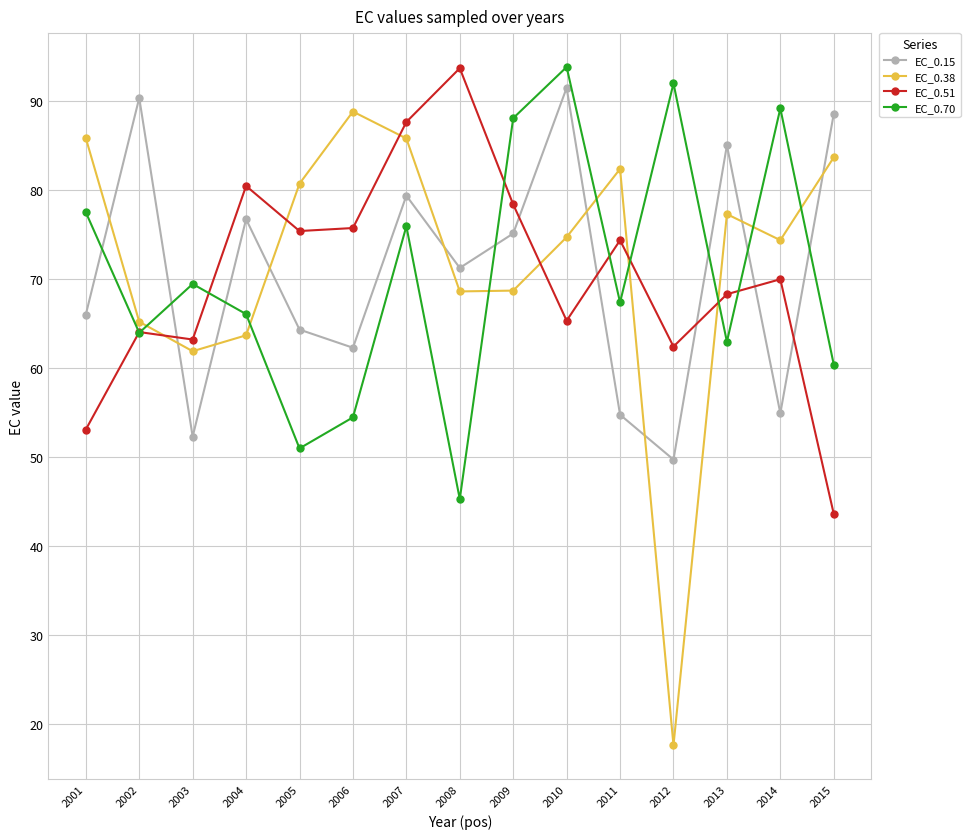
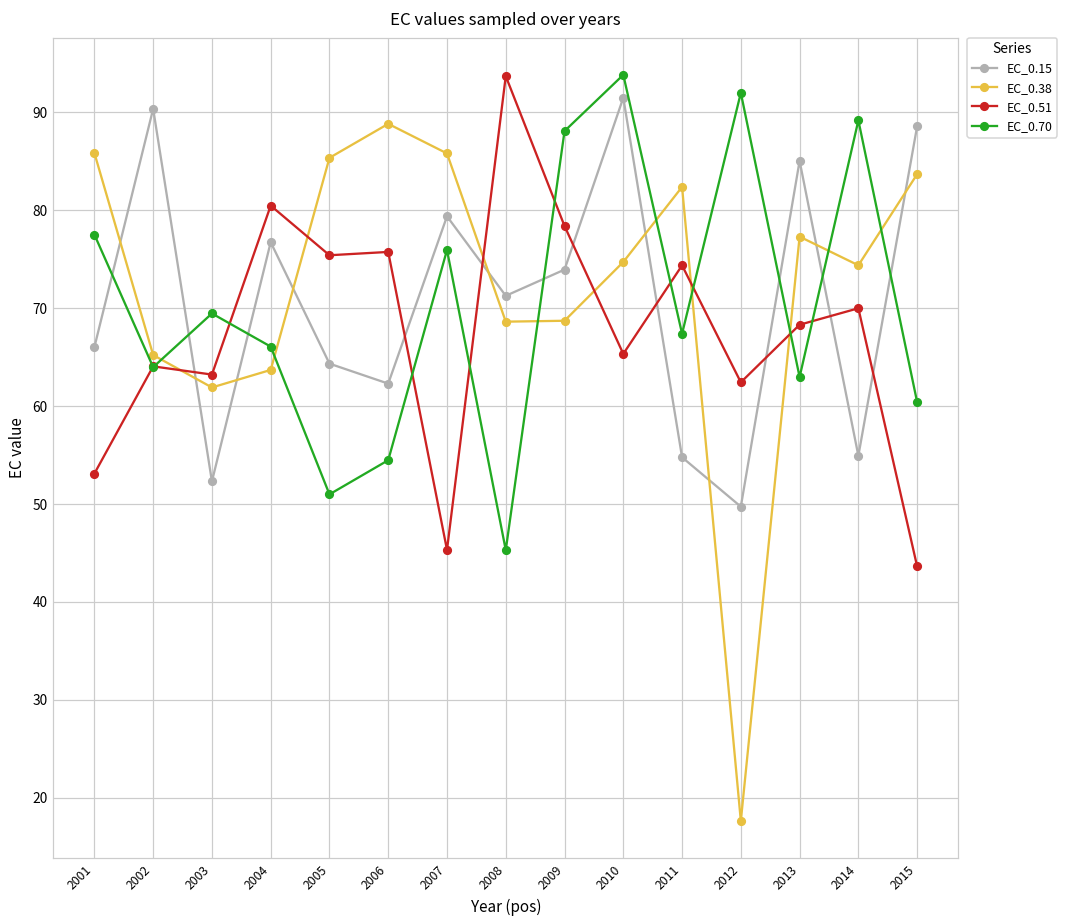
EC_0.38, 2005: 81 -> 85
EC_0.51, 2007: 88 -> 45
EC_0.15, 2009: 75 -> 74
